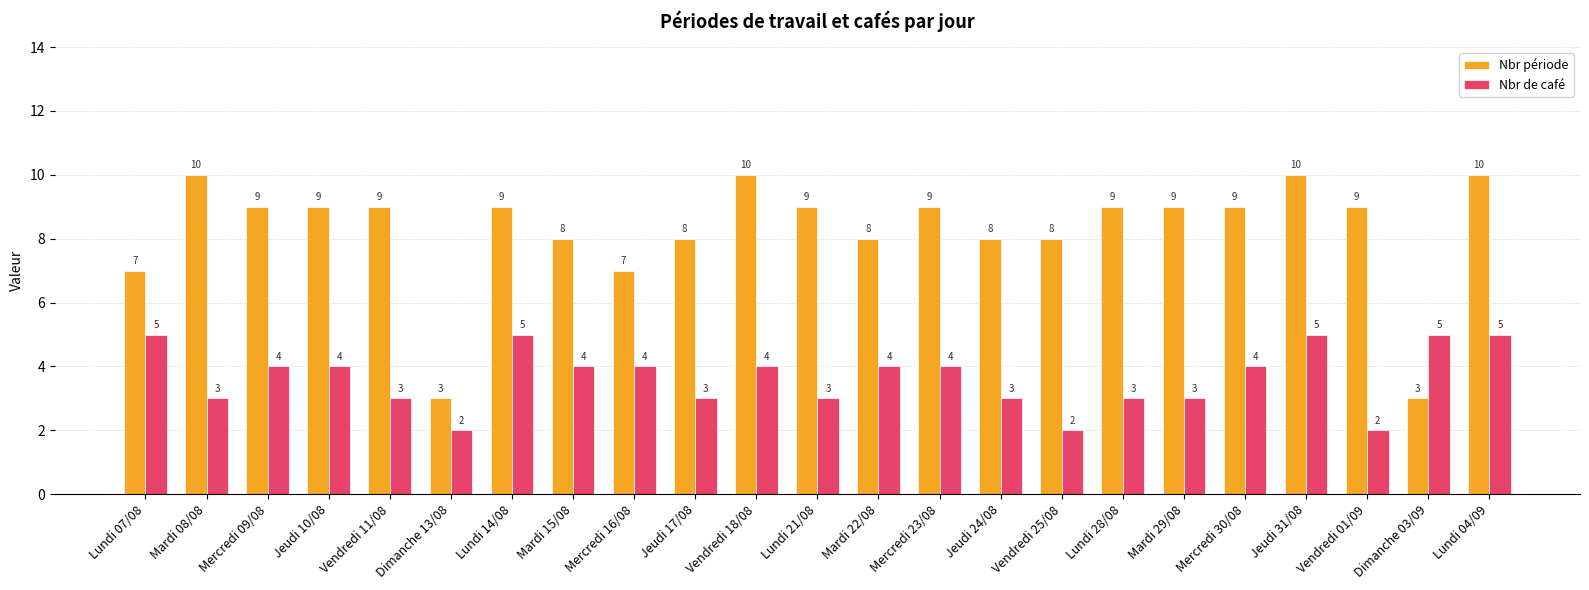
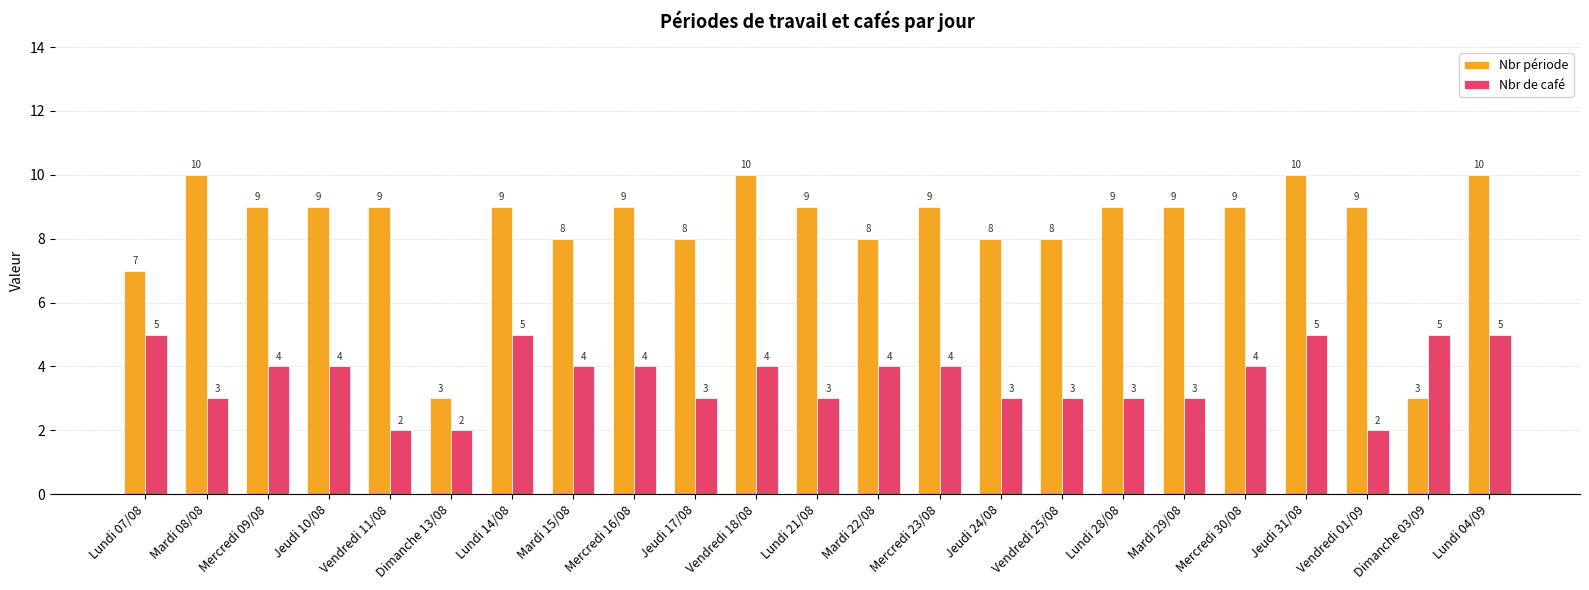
Nbr de café, Vendredi 11/08: 3 -> 2
Nbr période, Mercredi 16/08: 7 -> 9
Nbr de café, Vendredi 25/08: 2 -> 3
